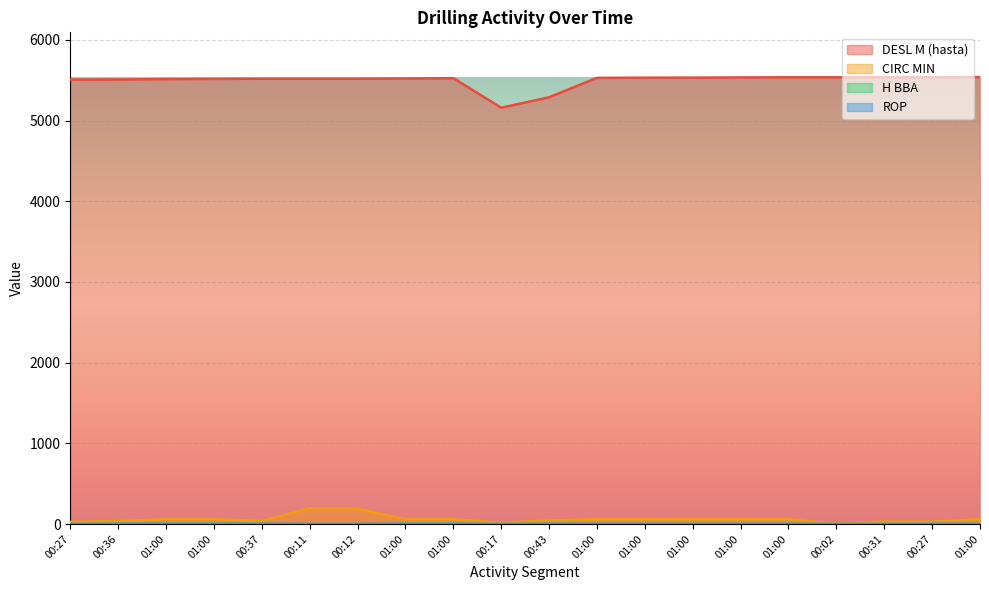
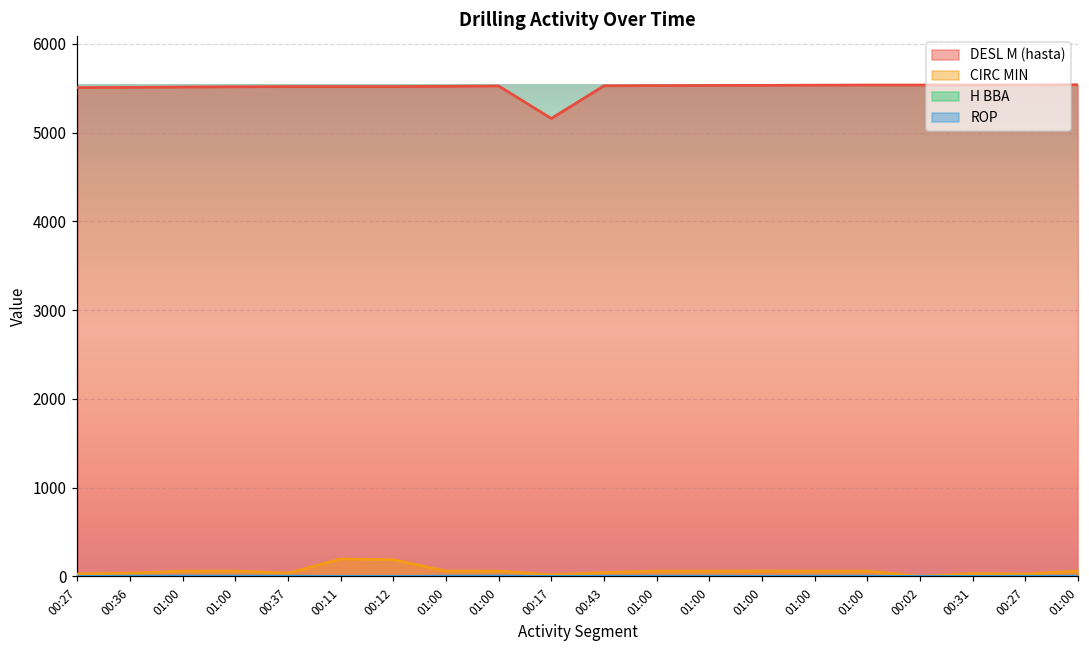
DESL M (hasta), 00:43: 5300 -> 5500
